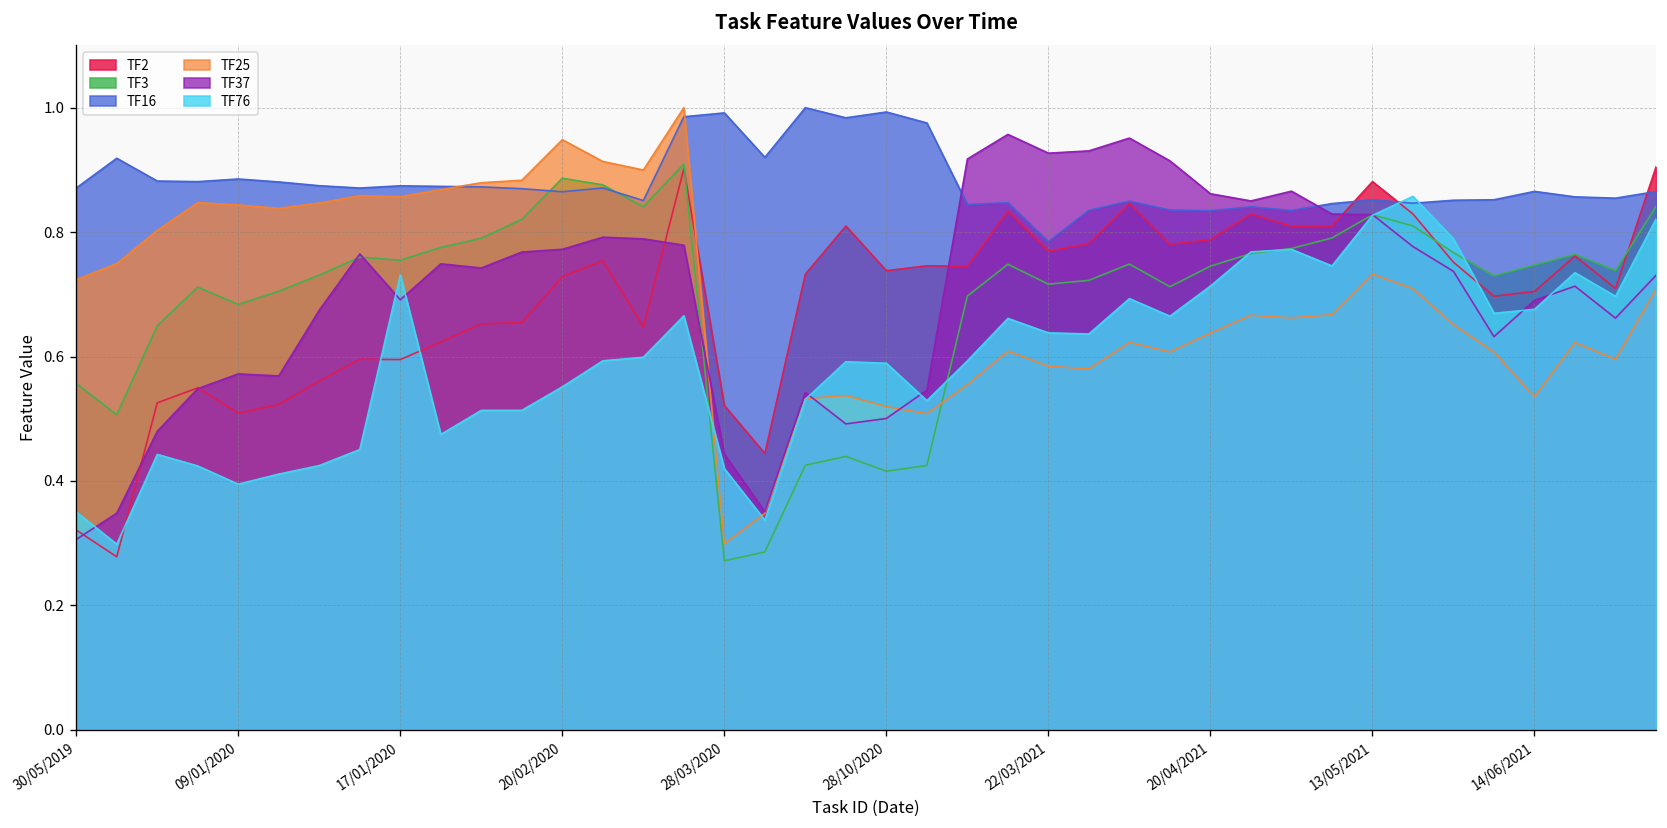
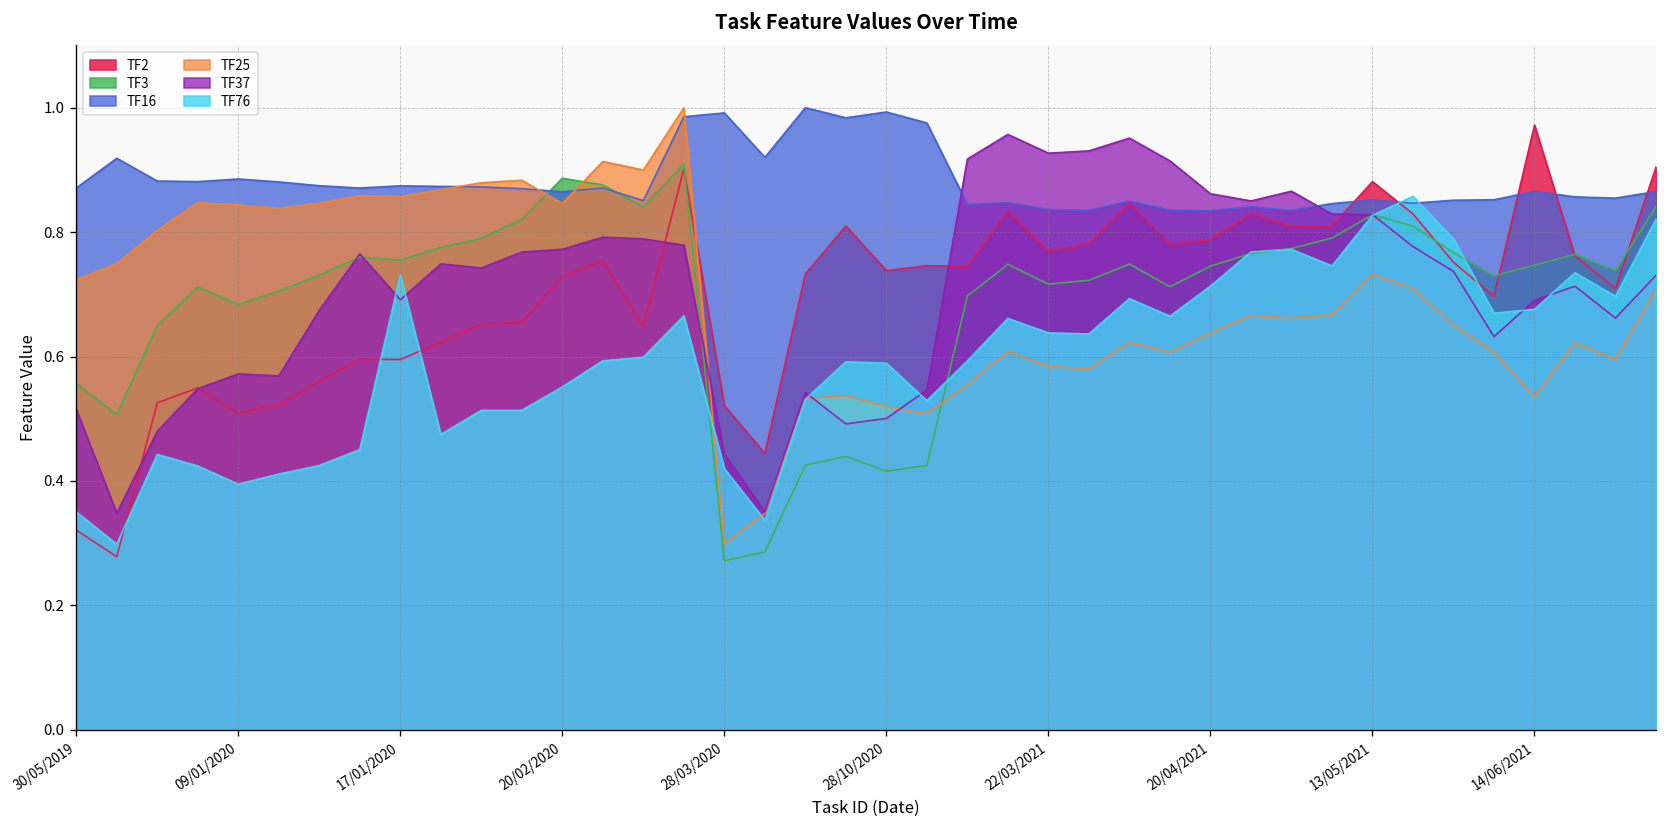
TF37, 30/05/2019: 0.31 -> 0.52
TF25, 20/02/2020: 0.95 -> 0.85
TF16, 22/03/2021: 0.78 -> 0.84
TF2, 14/06/2021: 0.70 -> 0.97
